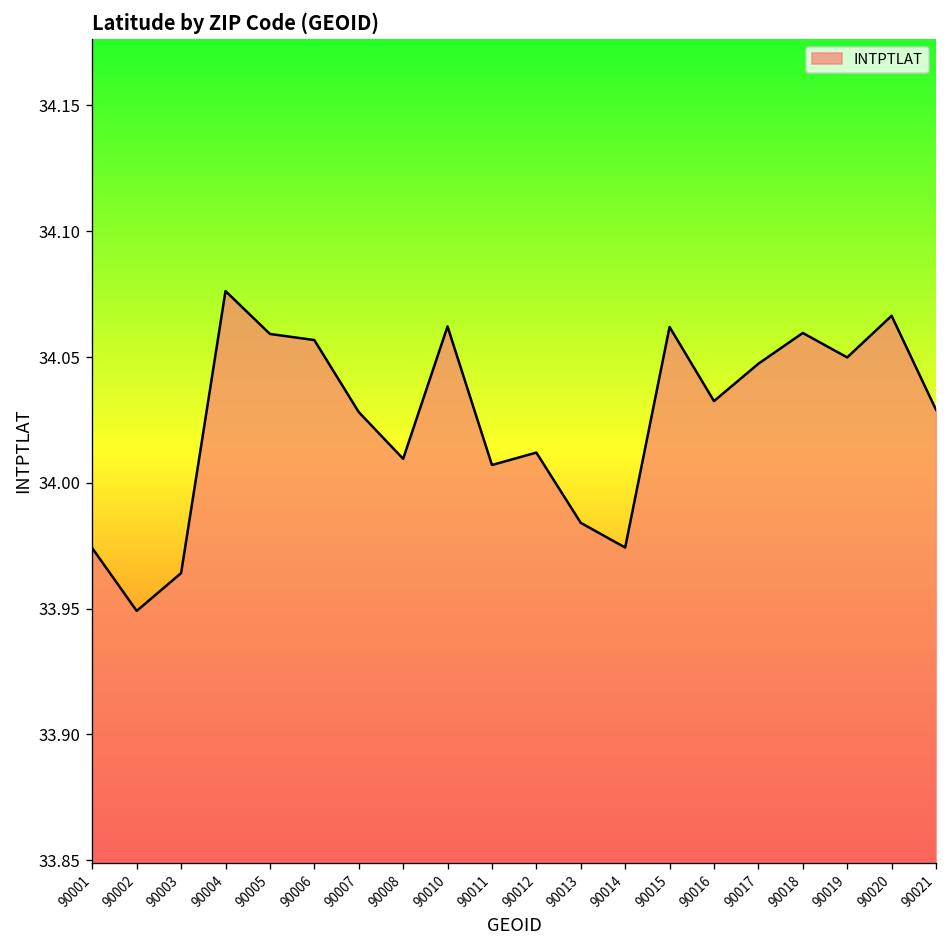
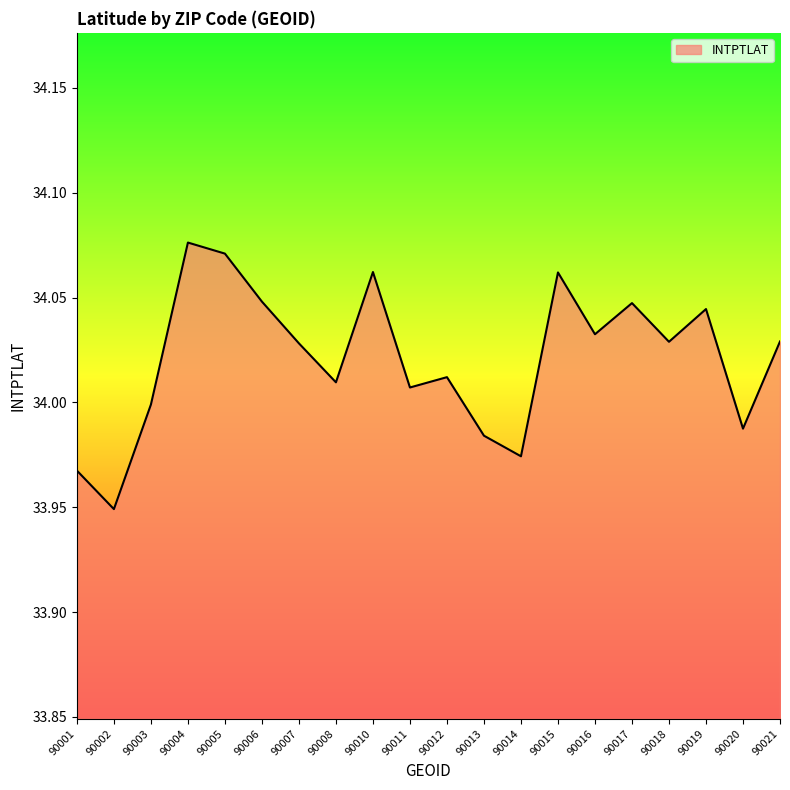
90001: 33.974 -> 33.967
90003: 33.964 -> 33.999
90005: 34.059 -> 34.071
90006: 34.057 -> 34.048
90018: 34.060 -> 34.029
90019: 34.050 -> 34.044
90020: 34.066 -> 33.987
